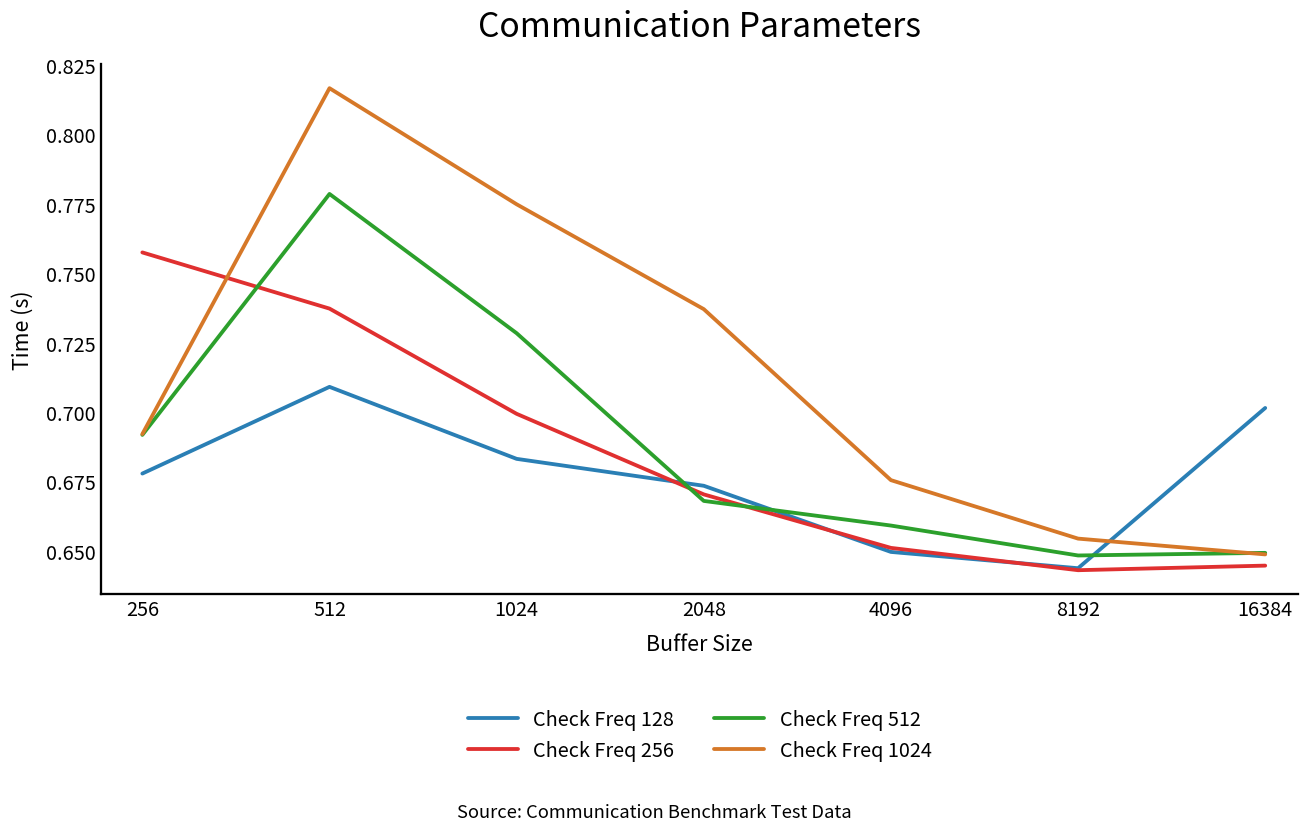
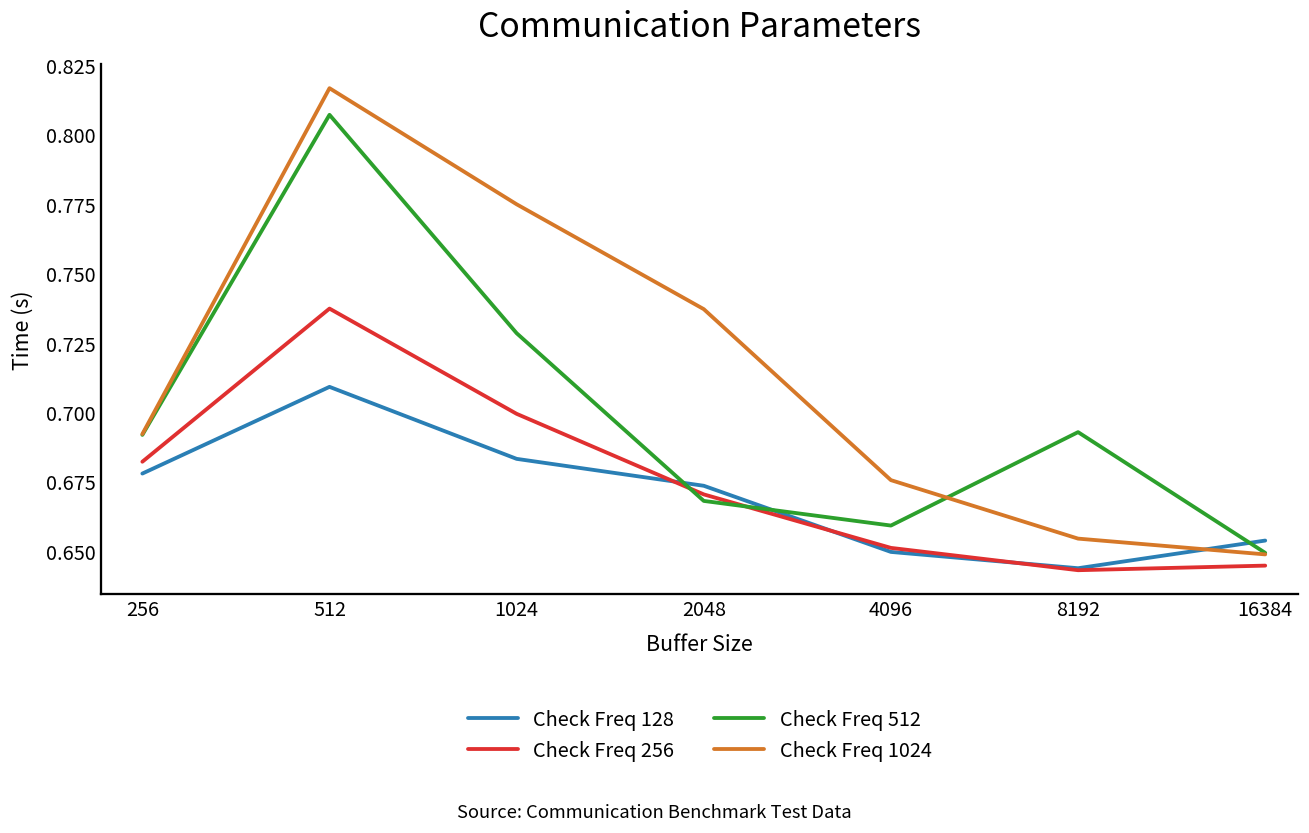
Check Freq 256, 256: 0.758 -> 0.682
Check Freq 512, 512: 0.779 -> 0.807
Check Freq 512, 8192: 0.648 -> 0.693
Check Freq 128, 16384: 0.702 -> 0.654
